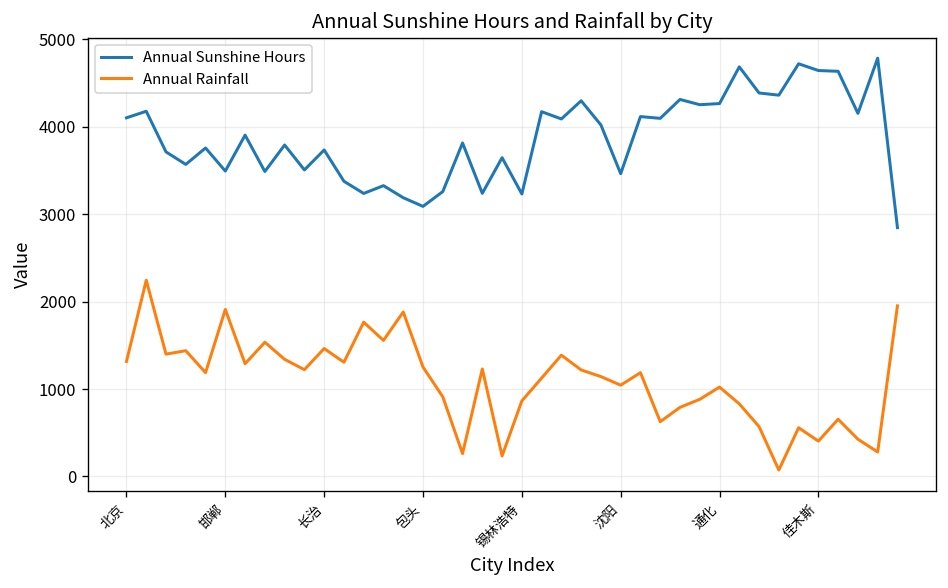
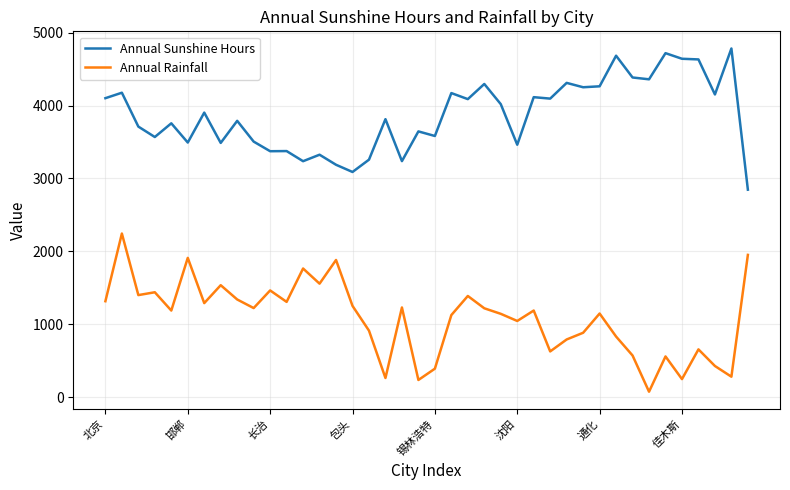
Annual Sunshine Hours, 长治: 3700 -> 3400
Annual Sunshine Hours, 锡林浩特: 3200 -> 3600
Annual Rainfall, 锡林浩特: 900 -> 400
Annual Rainfall, 通化: 1000 -> 1100
Annual Rainfall, 佳木斯: 400 -> 200
